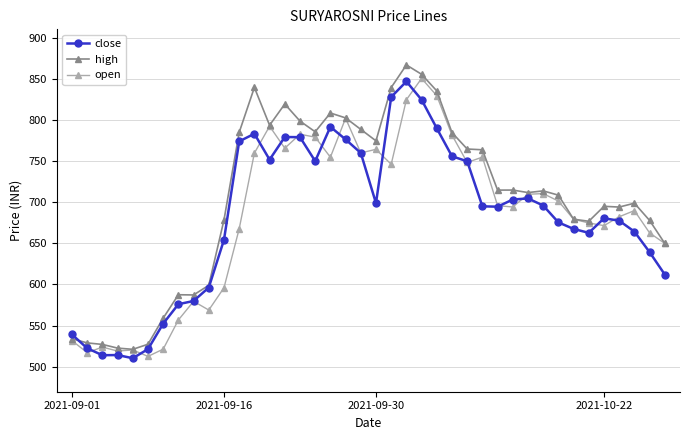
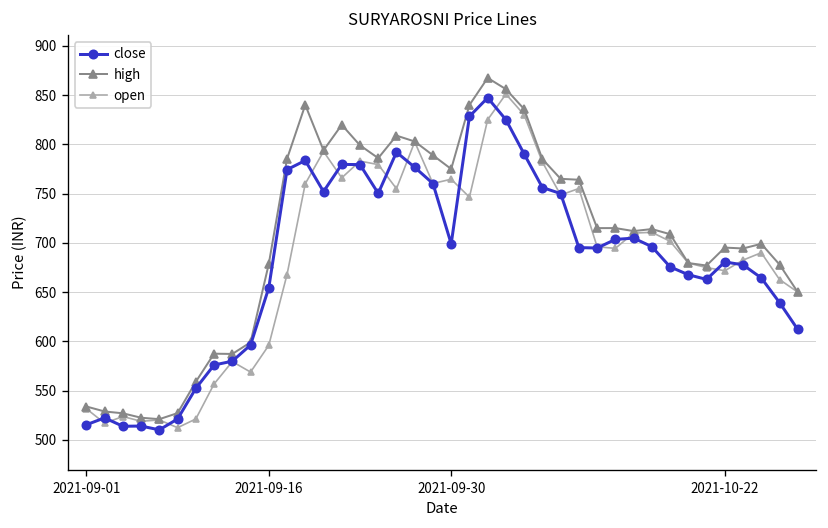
close, 2021-09-01: 540 -> 520
